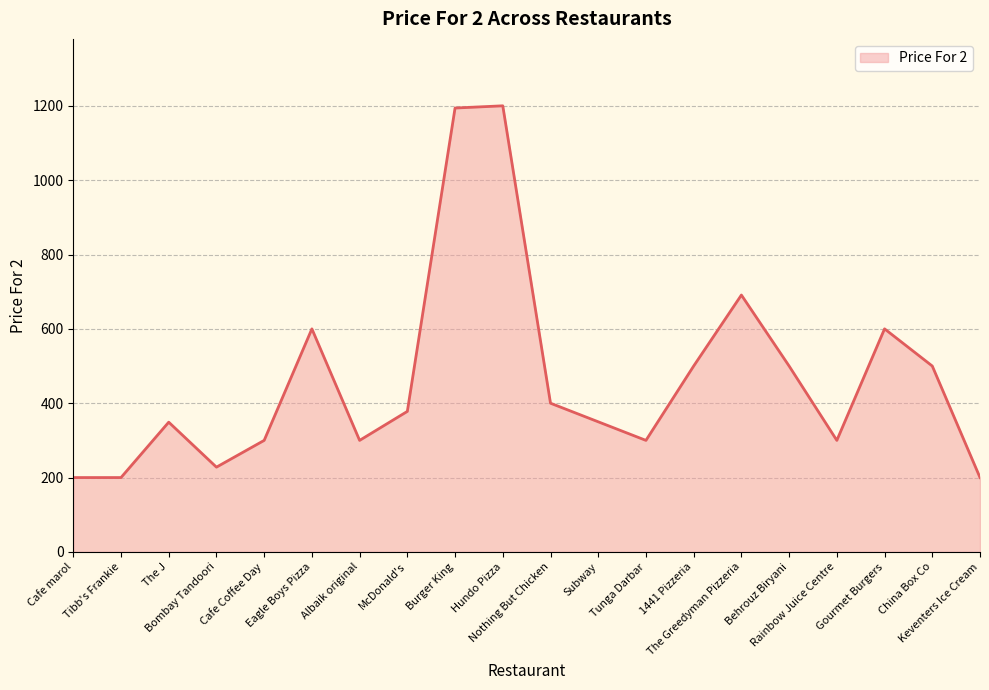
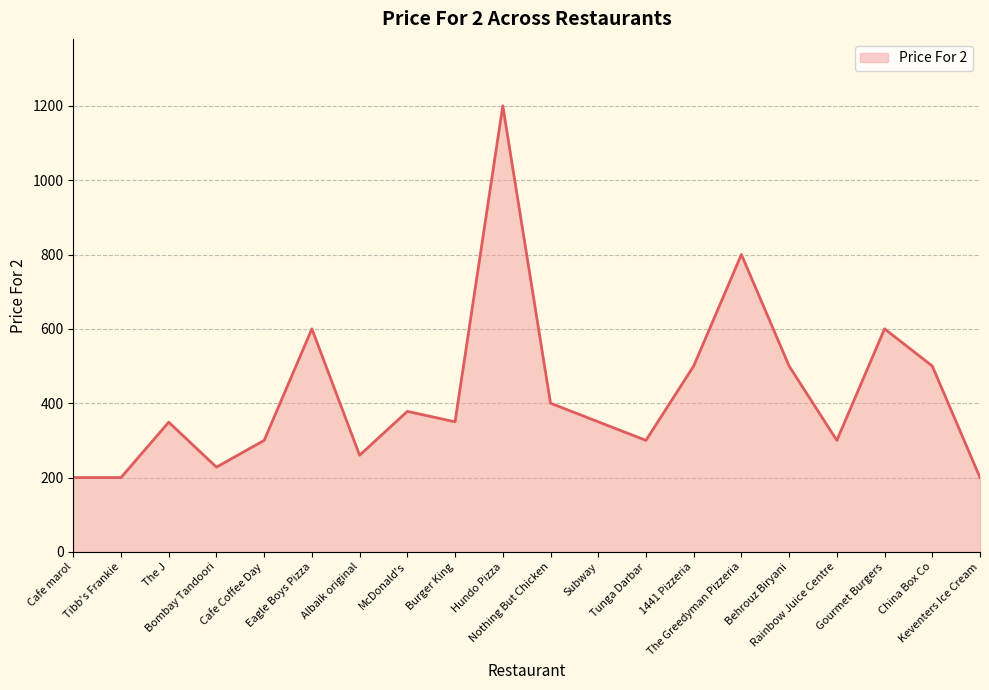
Albaik original: 300 -> 260
Burger King: 1190 -> 350
The Greedyman Pizzeria: 690 -> 800
